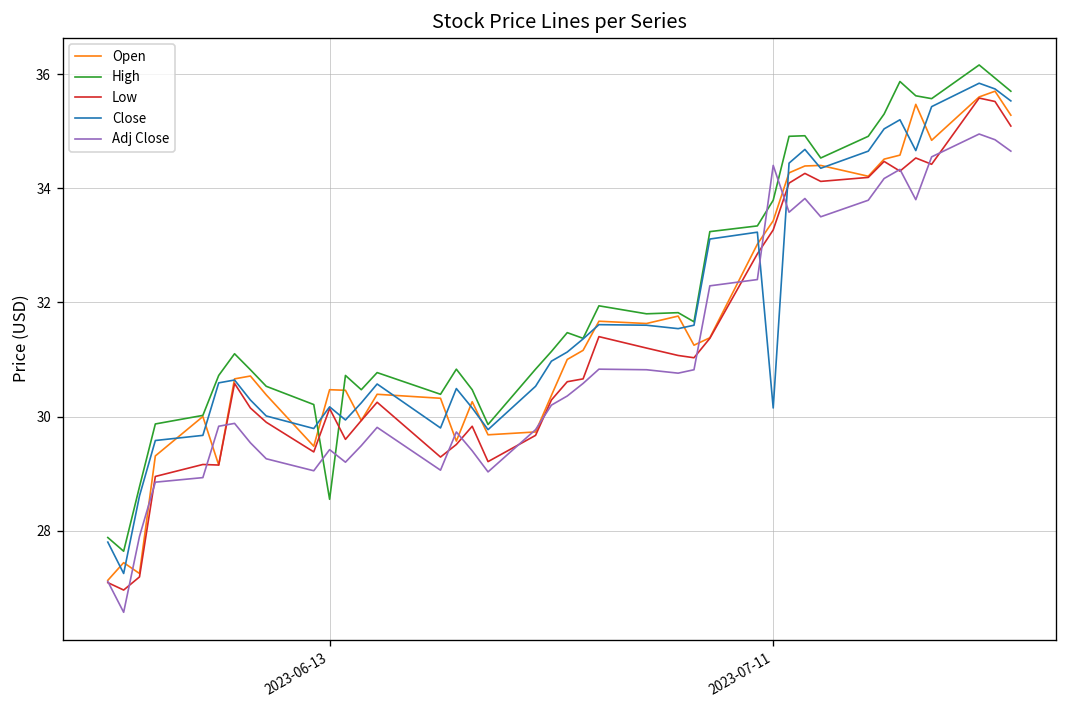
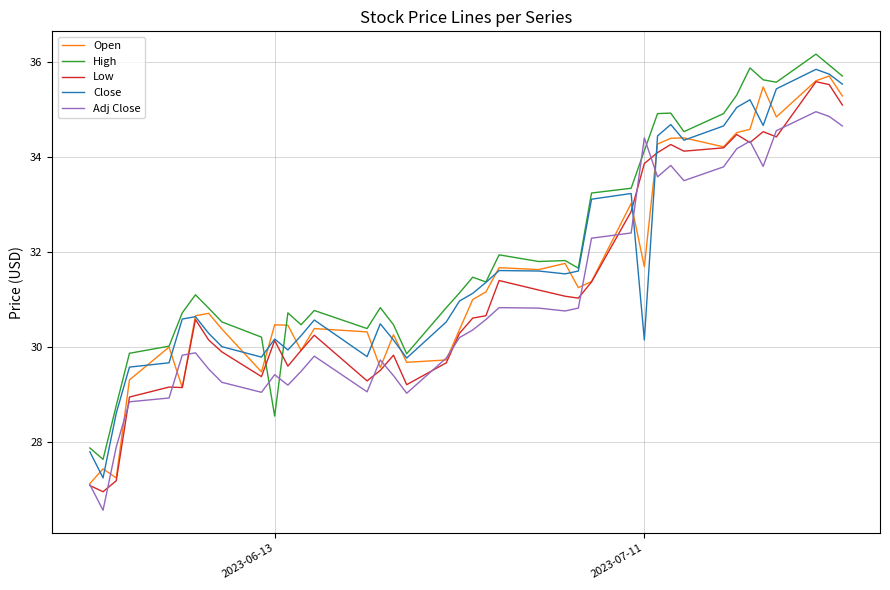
Open, 2023-07-11: 33.4 -> 31.7
High, 2023-07-11: 33.8 -> 34.1
Low, 2023-07-11: 33.3 -> 33.9
